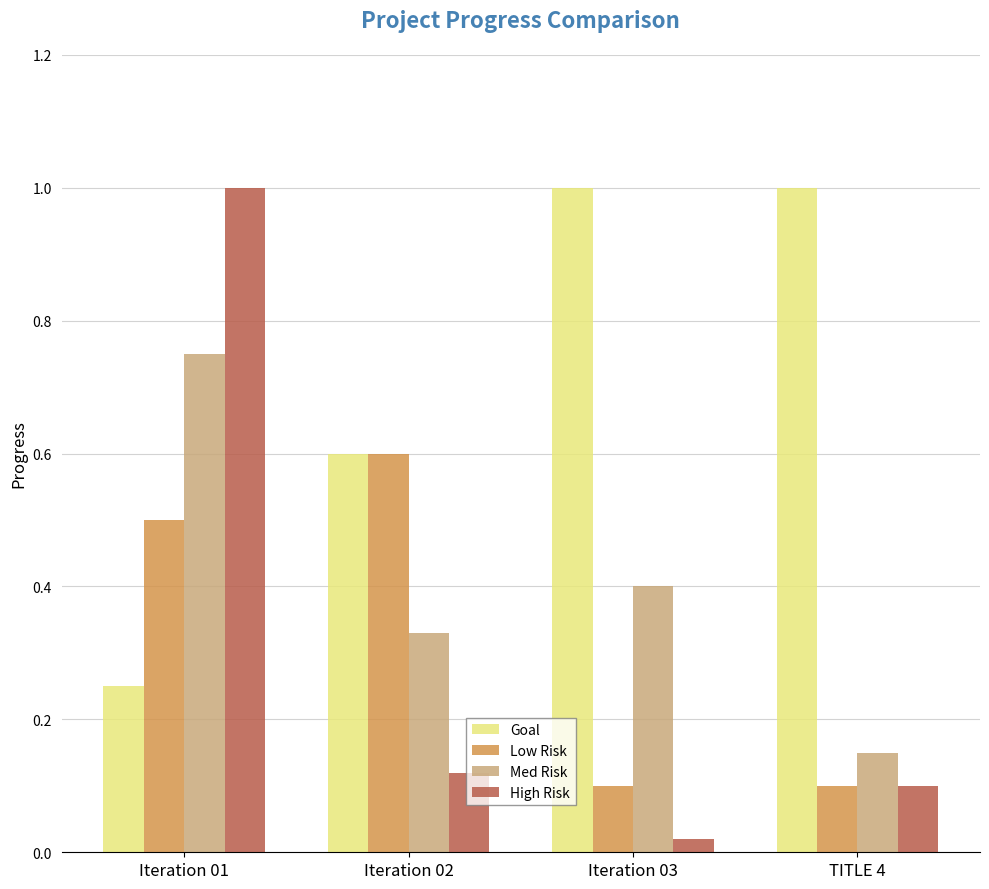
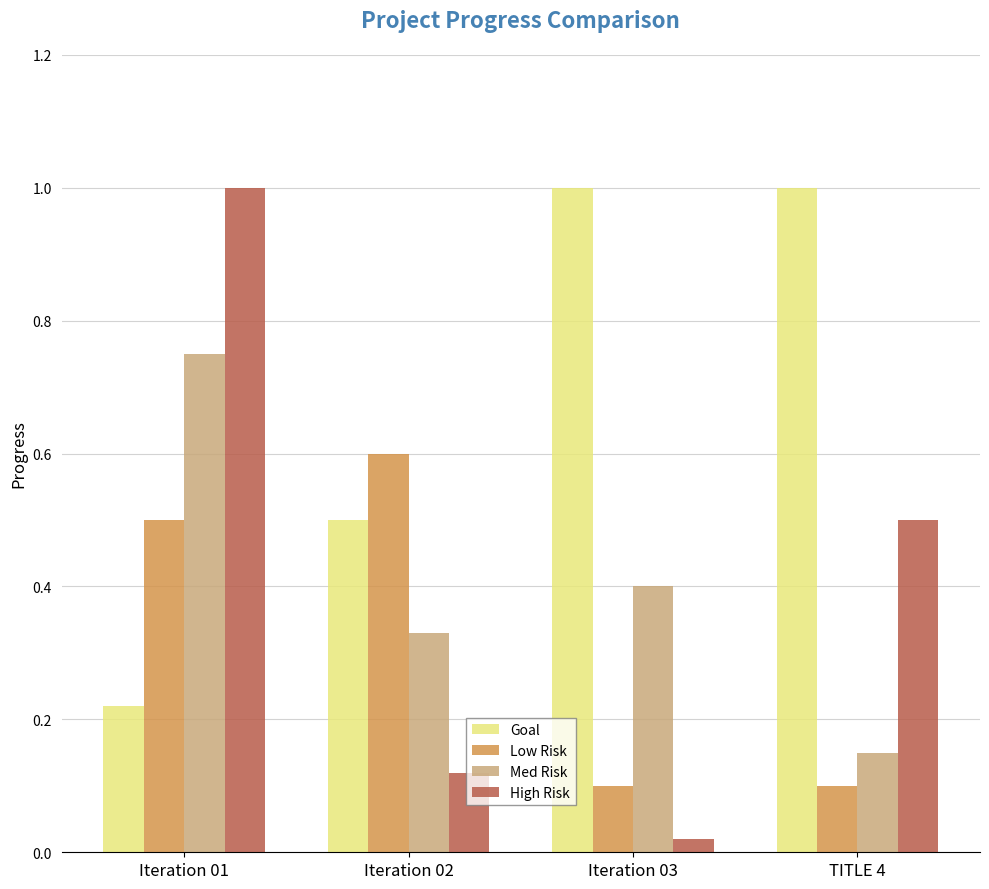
Goal, Iteration 01: 0.25 -> 0.22
Goal, Iteration 02: 0.6 -> 0.5
High Risk, TITLE 4: 0.1 -> 0.5
